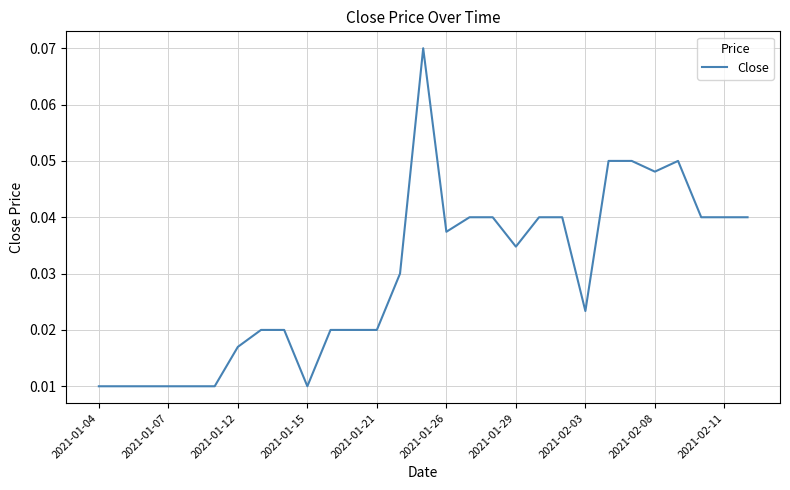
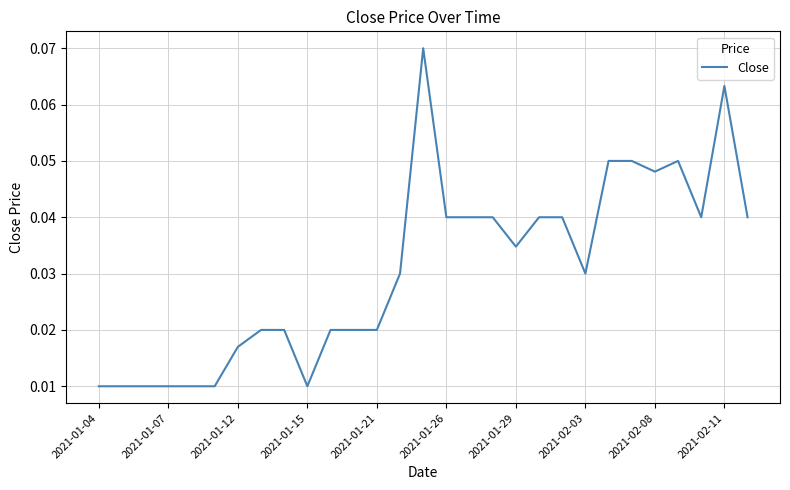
2021-01-26: 0.037 -> 0.040
2021-02-03: 0.023 -> 0.030
2021-02-11: 0.040 -> 0.063
